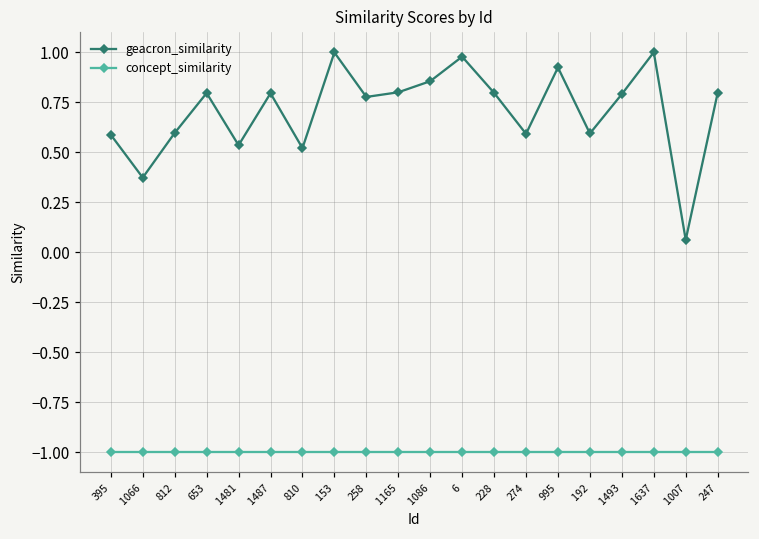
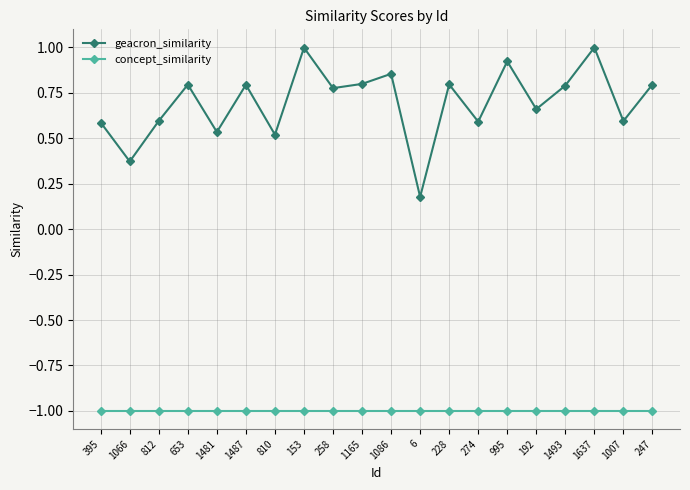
geacron_similarity, 6: 0.98 -> 0.18
geacron_similarity, 192: 0.59 -> 0.66
geacron_similarity, 1007: 0.06 -> 0.59
